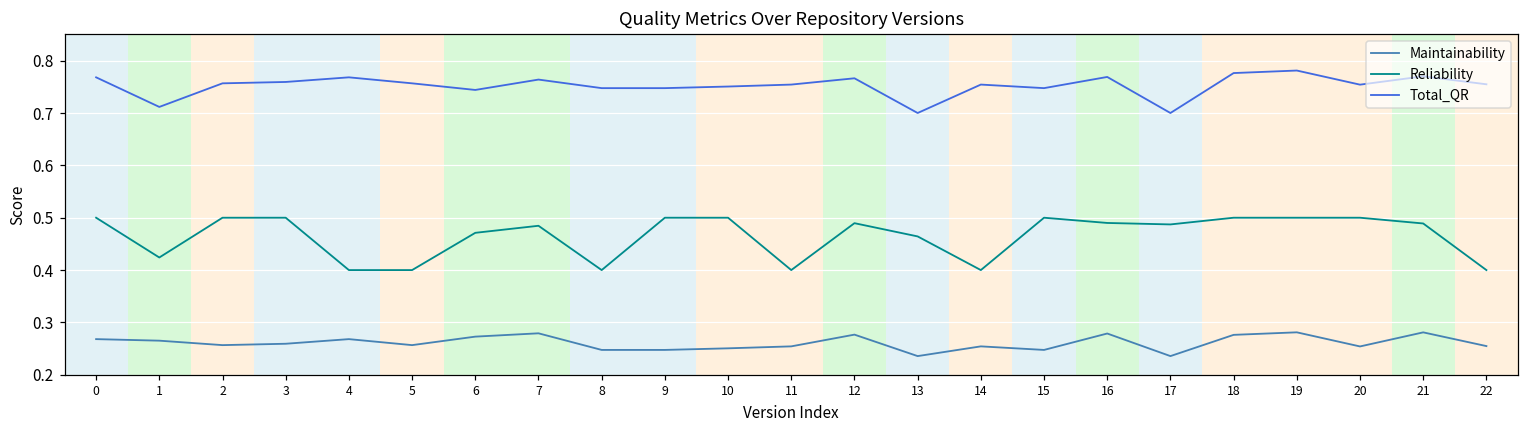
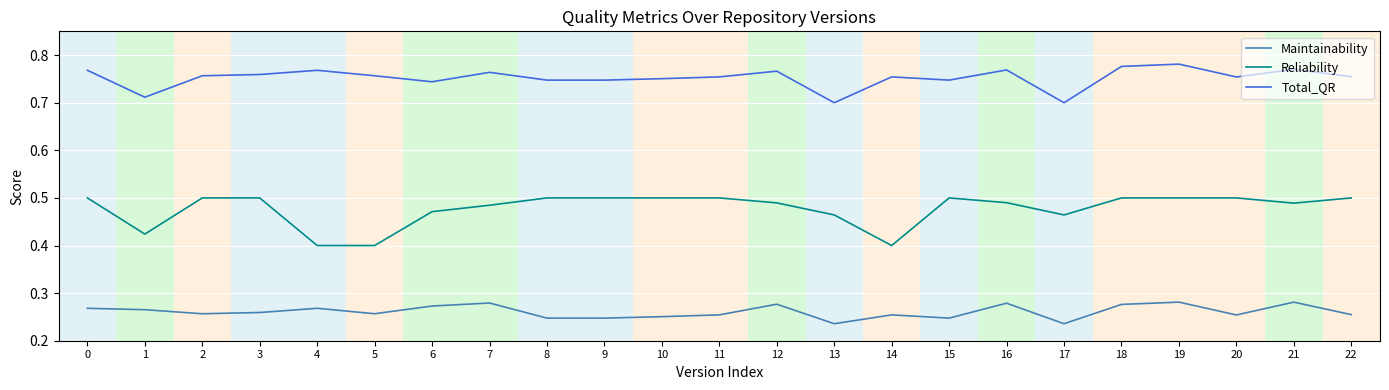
Reliability, 8: 0.4 -> 0.5
Reliability, 11: 0.4 -> 0.5
Reliability, 17: 0.49 -> 0.46
Reliability, 22: 0.4 -> 0.5
